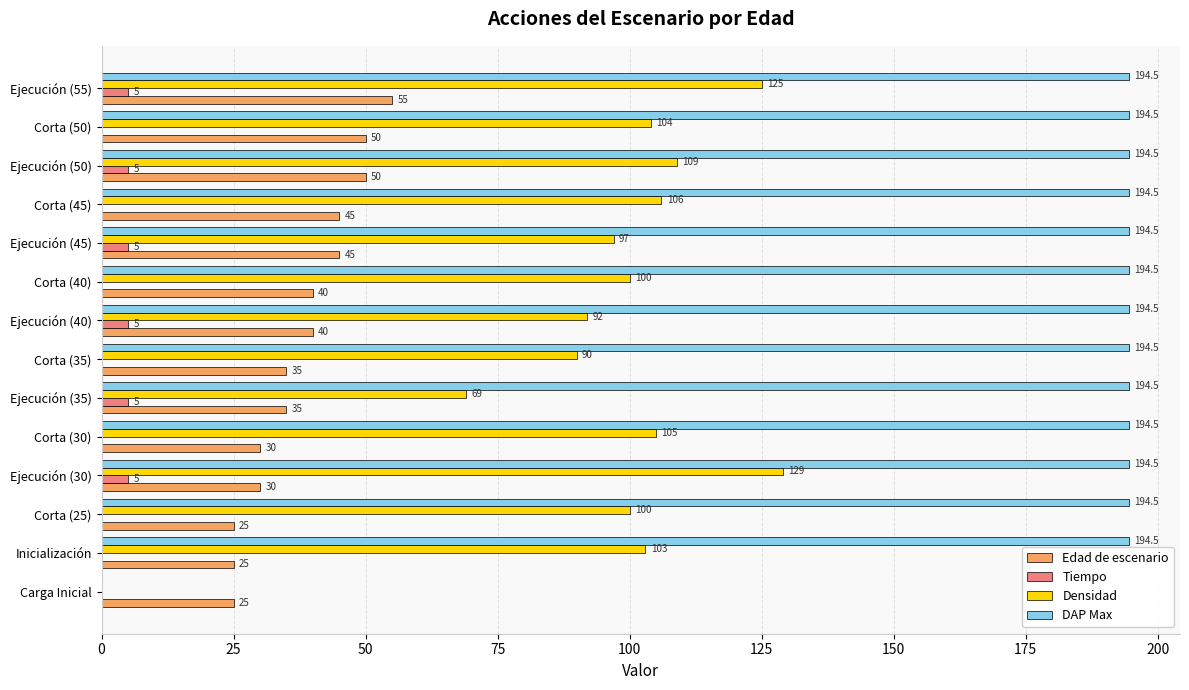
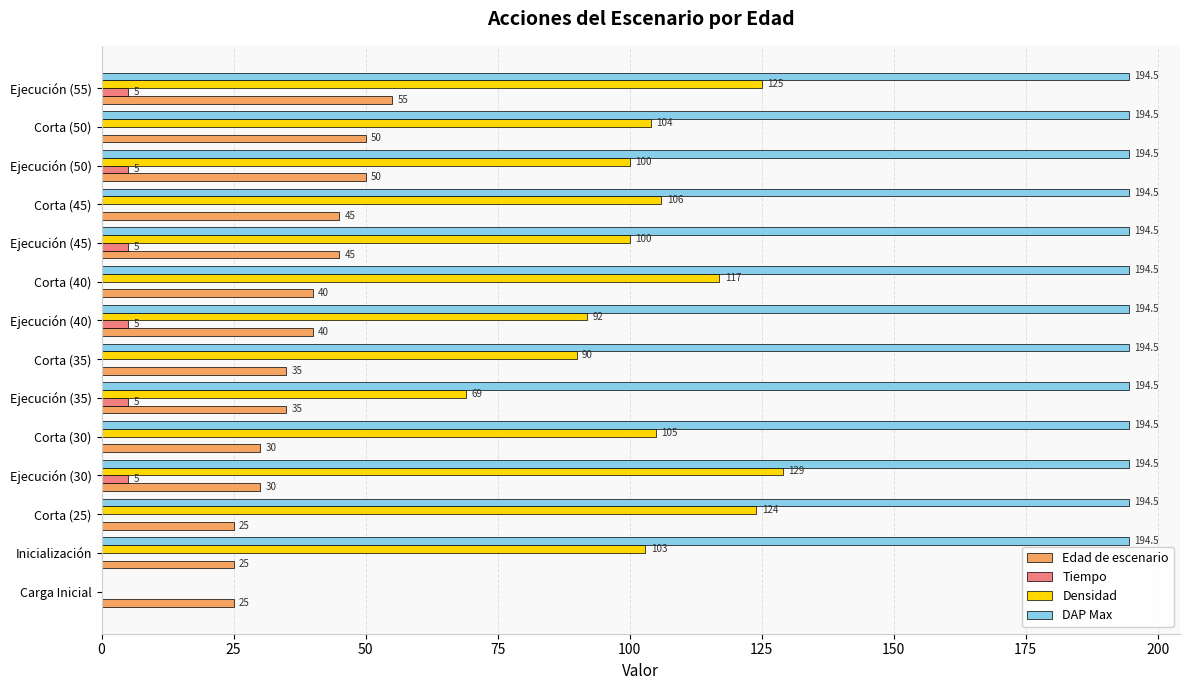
Densidad, Ejecución (50): 109 -> 100
Densidad, Ejecución (45): 97 -> 100
Densidad, Corta (40): 100 -> 117
Densidad, Corta (25): 100 -> 124
